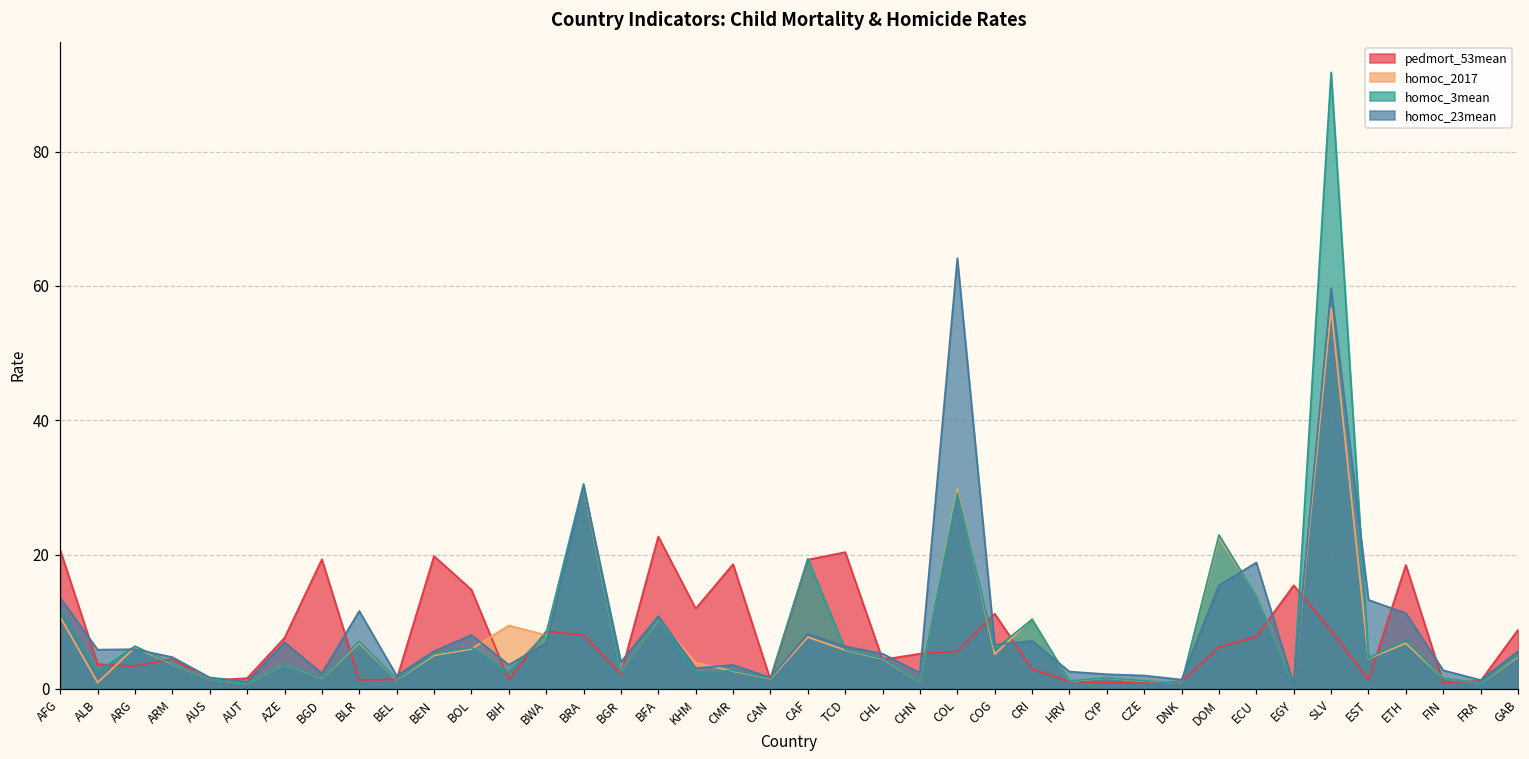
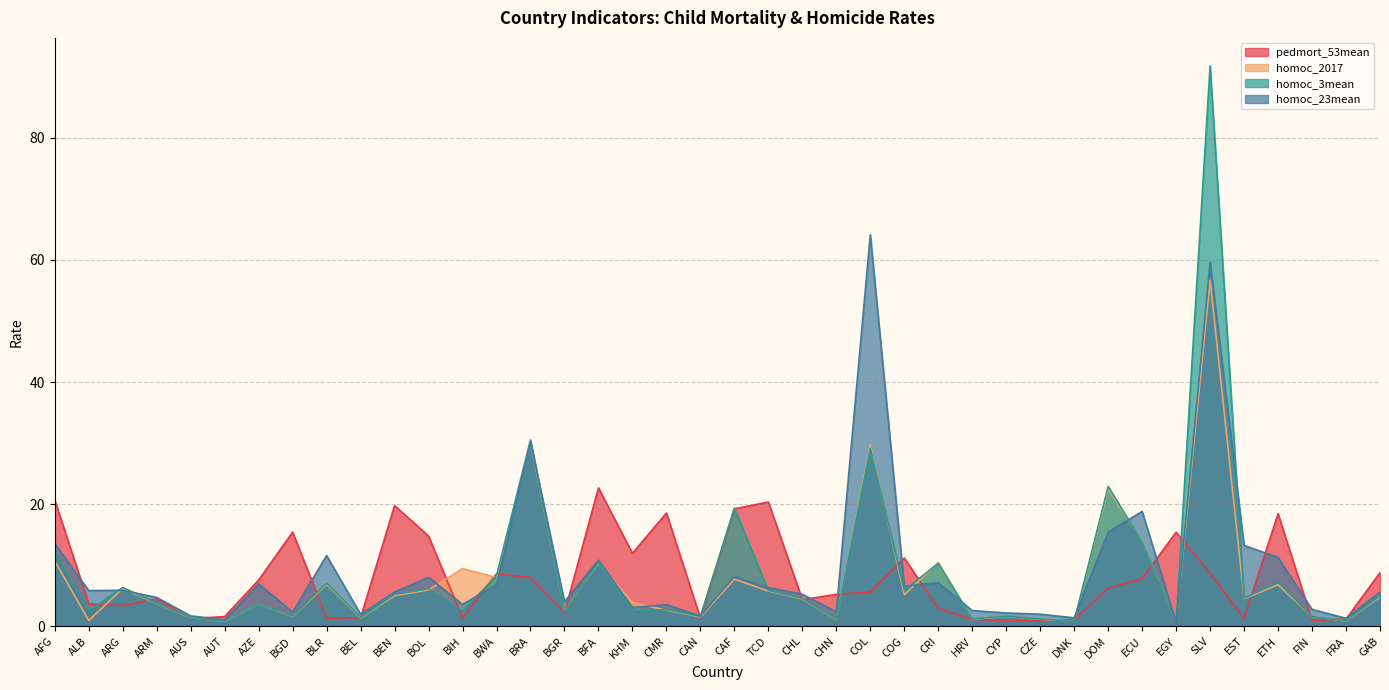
pedmort_53mean, BGD: 19 -> 15
